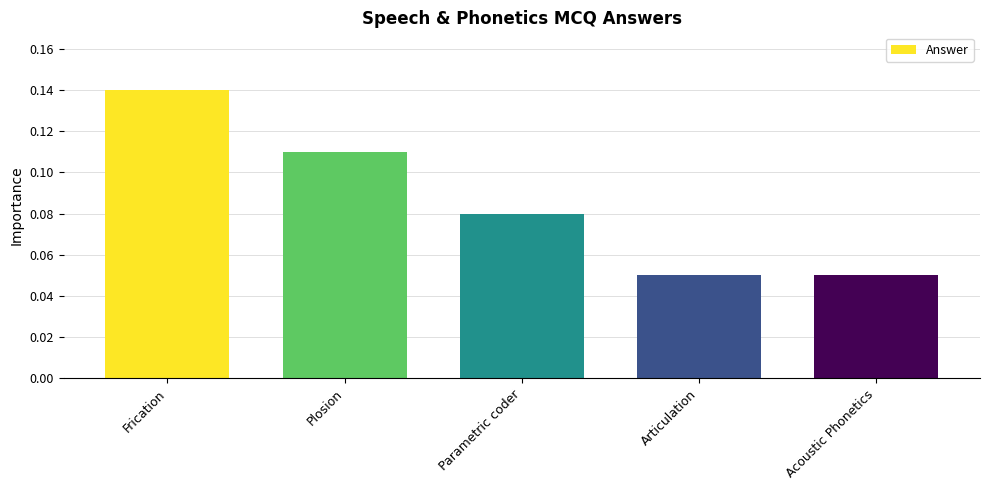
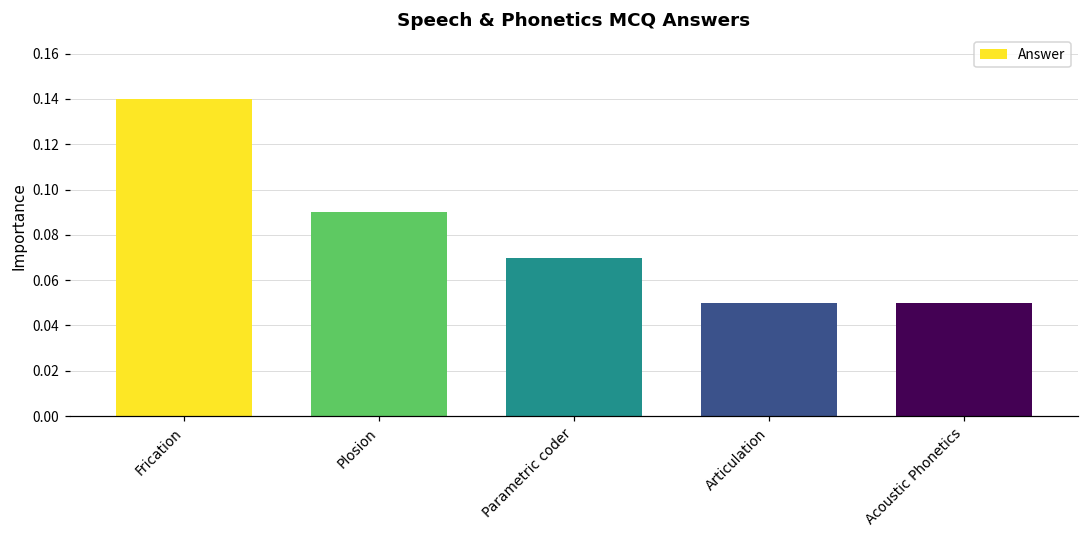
Plosion: 0.11 -> 0.09
Parametric coder: 0.08 -> 0.07
